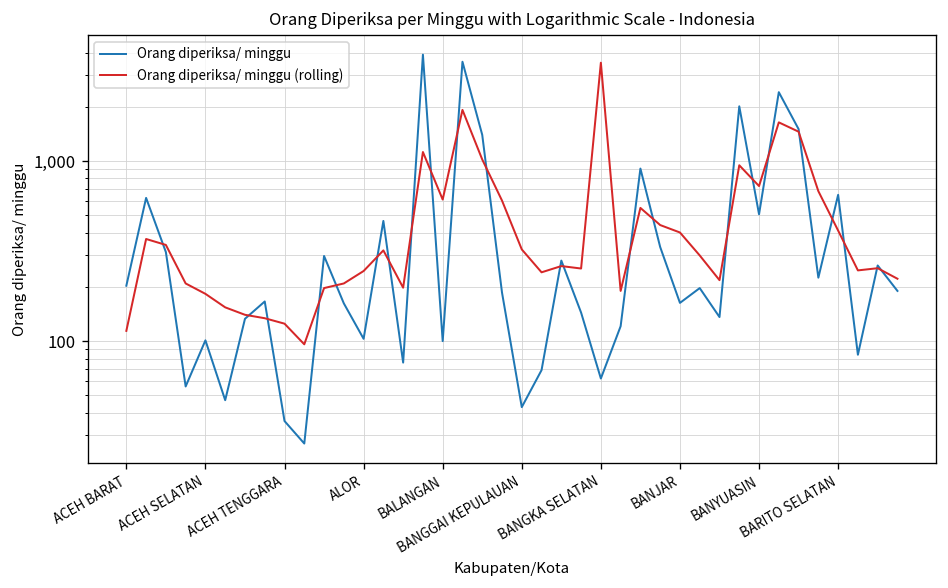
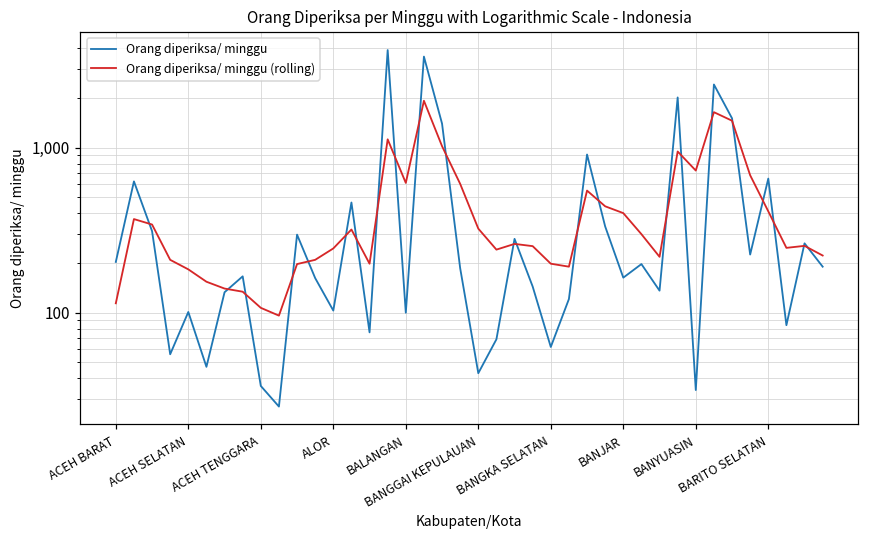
Orang diperiksa/ minggu (rolling), ACEH TENGGARA: 130 -> 110
Orang diperiksa/ minggu (rolling), BANGKA SELATAN: 3,500 -> 200
Orang diperiksa/ minggu, BANYUASIN: 510 -> 34
